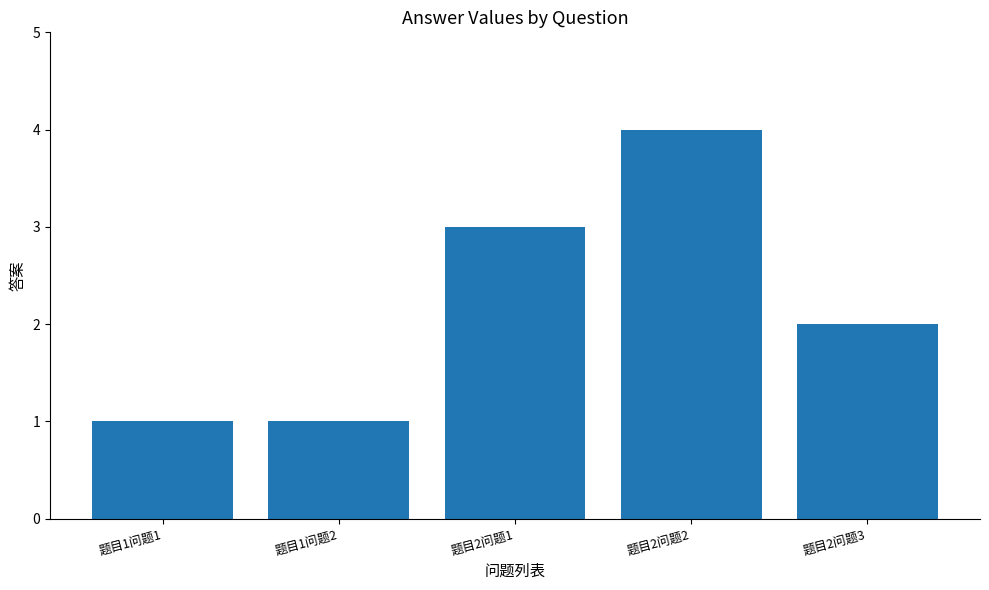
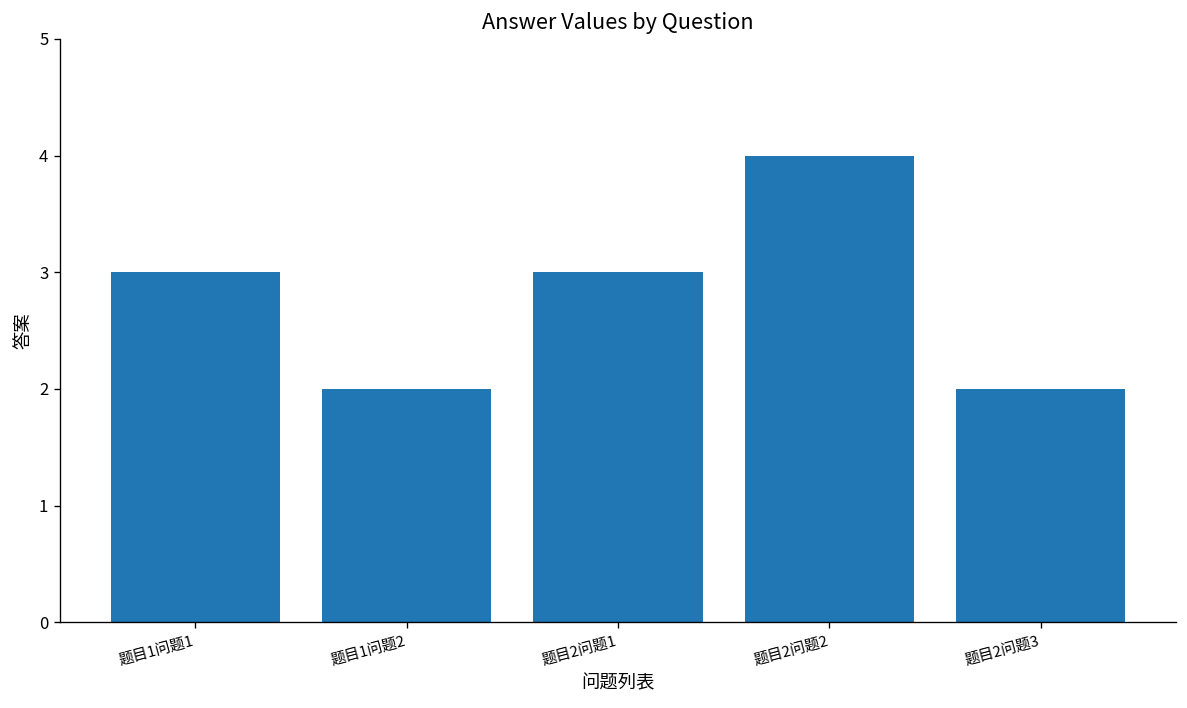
题目1问题1: 1 -> 3
题目1问题2: 1 -> 2
